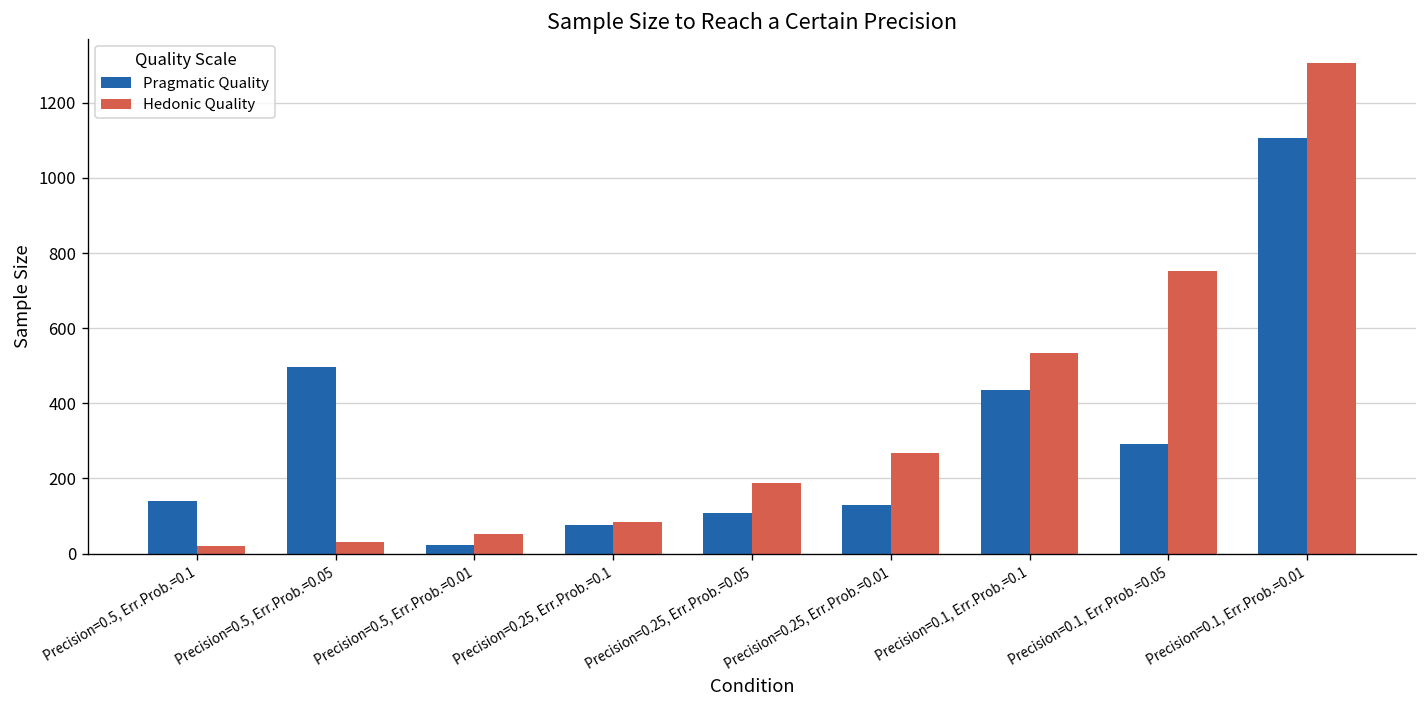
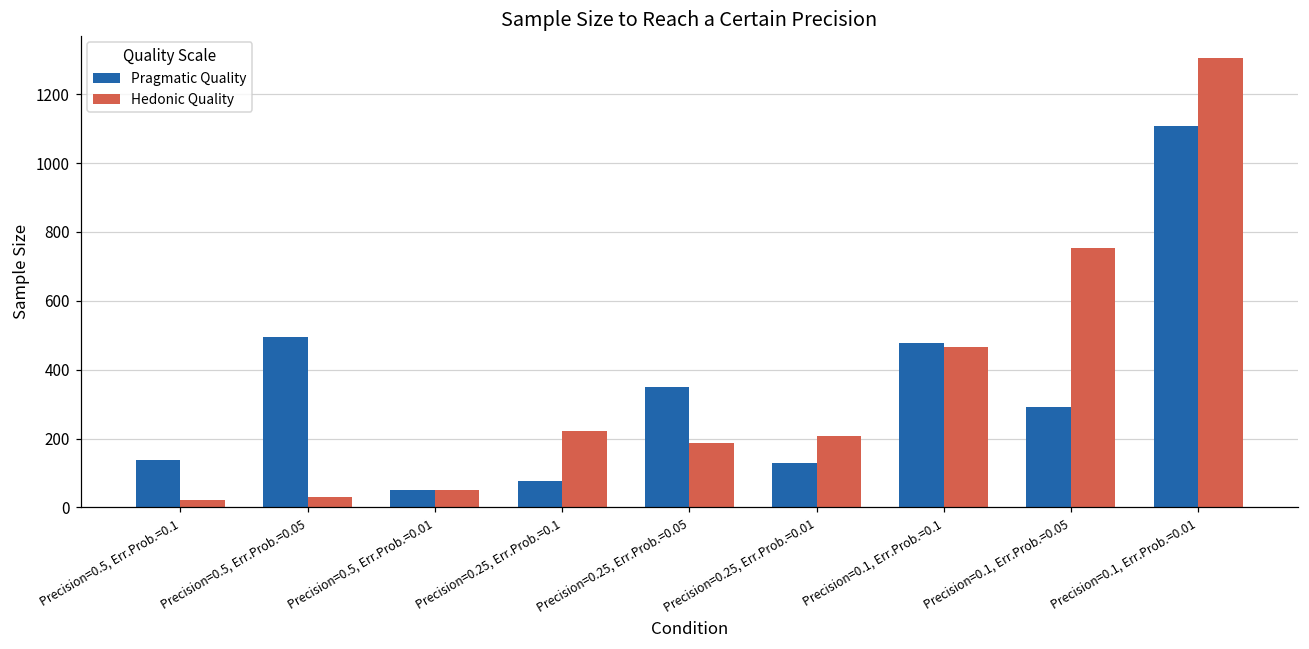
Pragmatic Quality, Precision=0.5, Err.Prob.=0.01: 20 -> 50
Hedonic Quality, Precision=0.25, Err.Prob.=0.1: 90 -> 220
Pragmatic Quality, Precision=0.25, Err.Prob.=0.05: 110 -> 350
Hedonic Quality, Precision=0.25, Err.Prob.=0.01: 270 -> 210
Pragmatic Quality, Precision=0.1, Err.Prob.=0.1: 440 -> 480
Hedonic Quality, Precision=0.1, Err.Prob.=0.1: 530 -> 470
